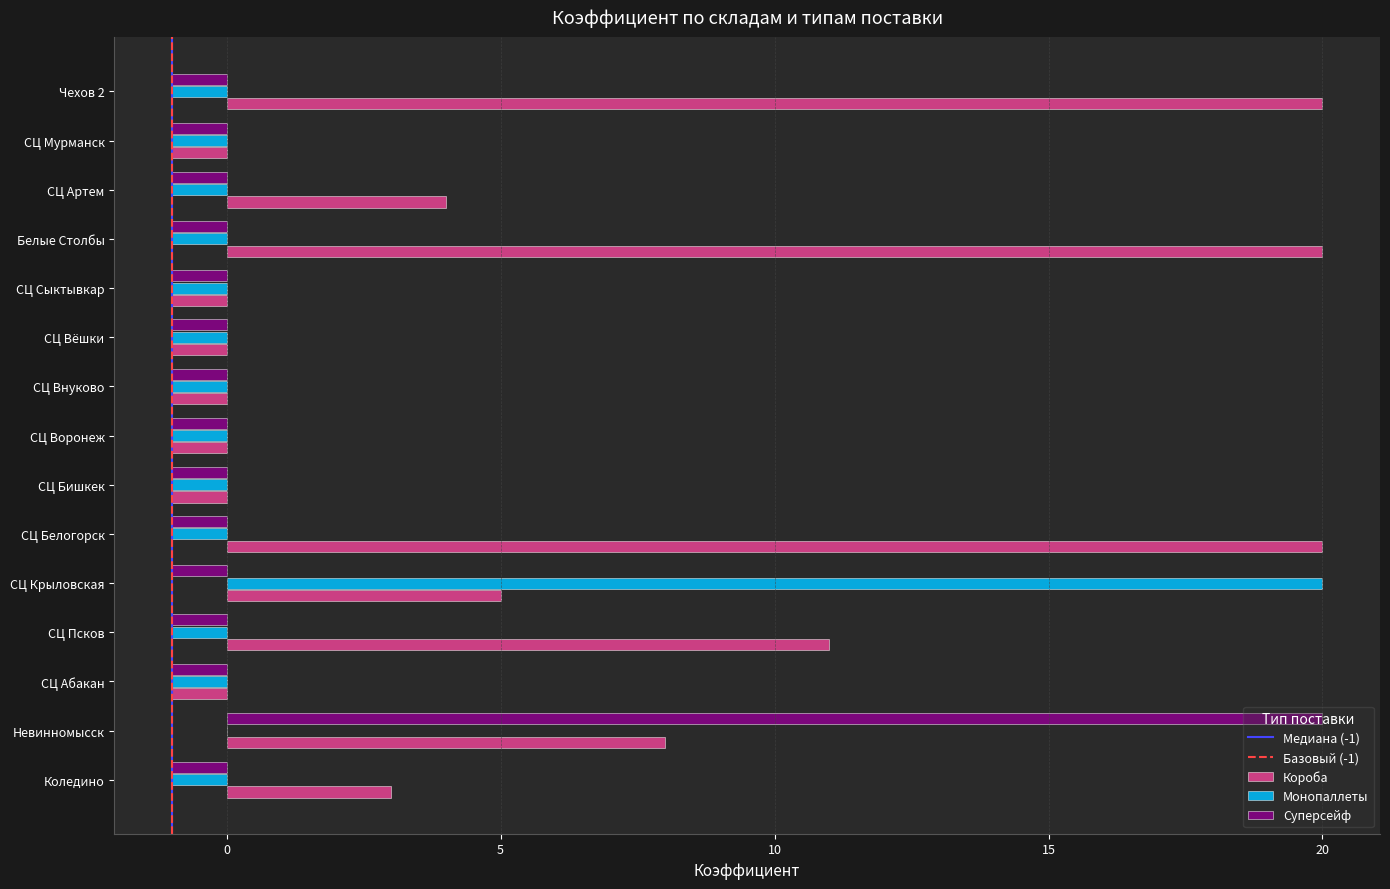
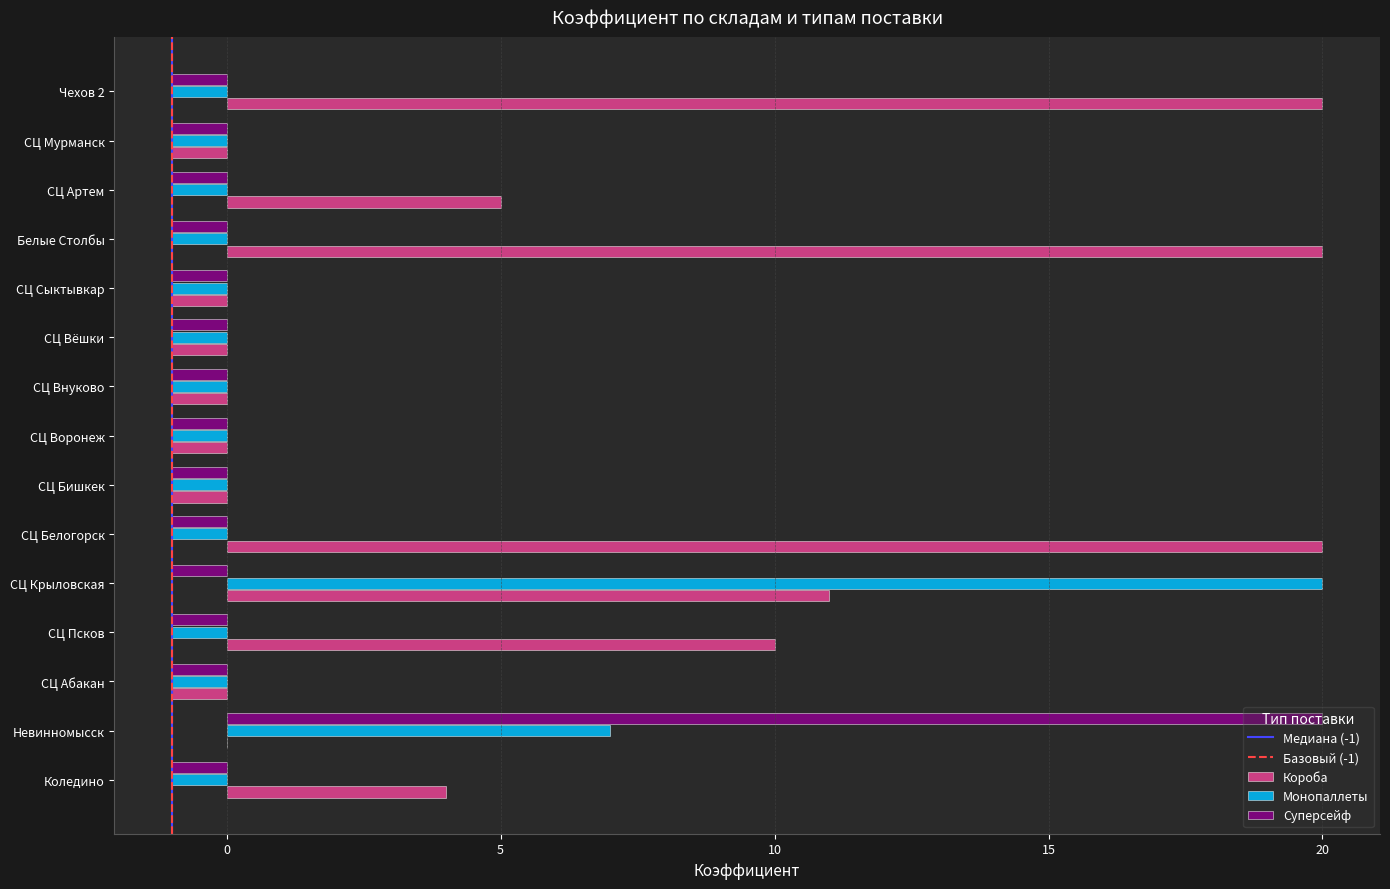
Короба, СЦ Артем: 4 -> 5
Короба, СЦ Крыловская: 5 -> 11
Короба, СЦ Псков: 11 -> 10
Монопаллеты, Невинномысск: 0 -> 7
Короба, Невинномысск: 8 -> 0
Короба, Коледино: 3 -> 4
